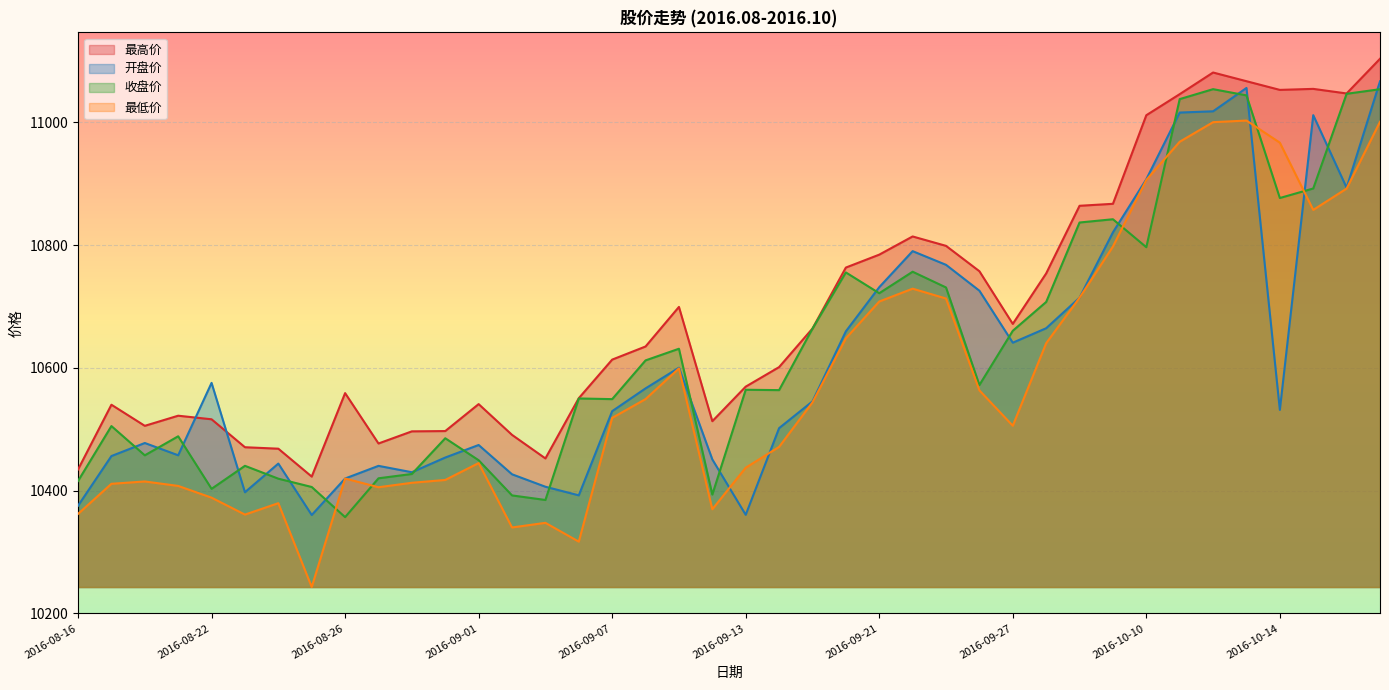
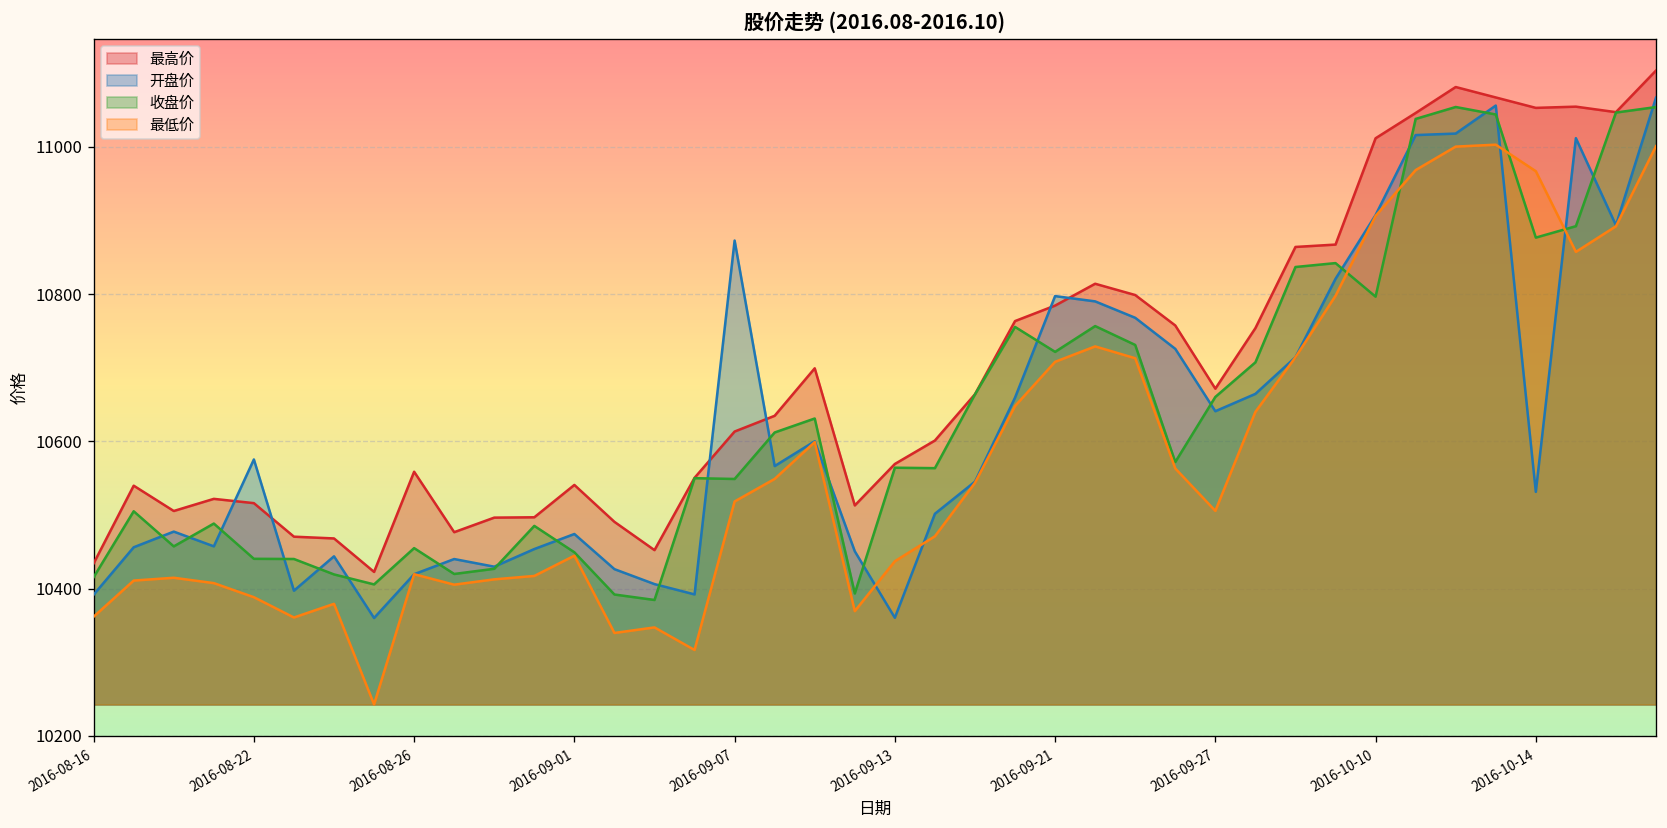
开盘价, 2016-08-16: 10380 -> 10390
收盘价, 2016-08-22: 10400 -> 10440
收盘价, 2016-08-26: 10360 -> 10460
开盘价, 2016-09-07: 10530 -> 10870
开盘价, 2016-09-21: 10730 -> 10800
